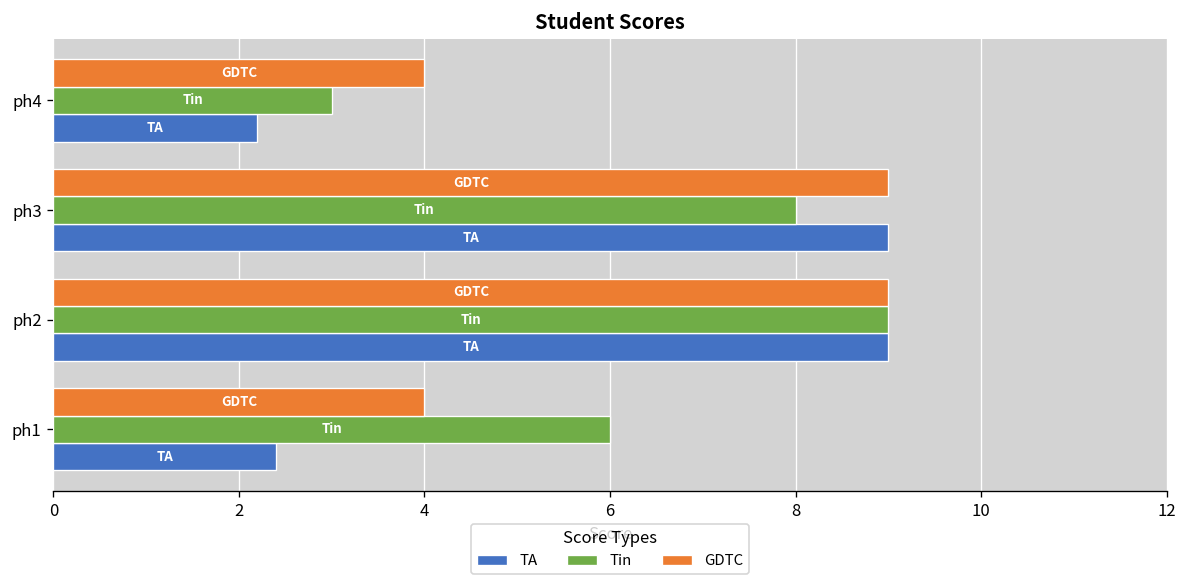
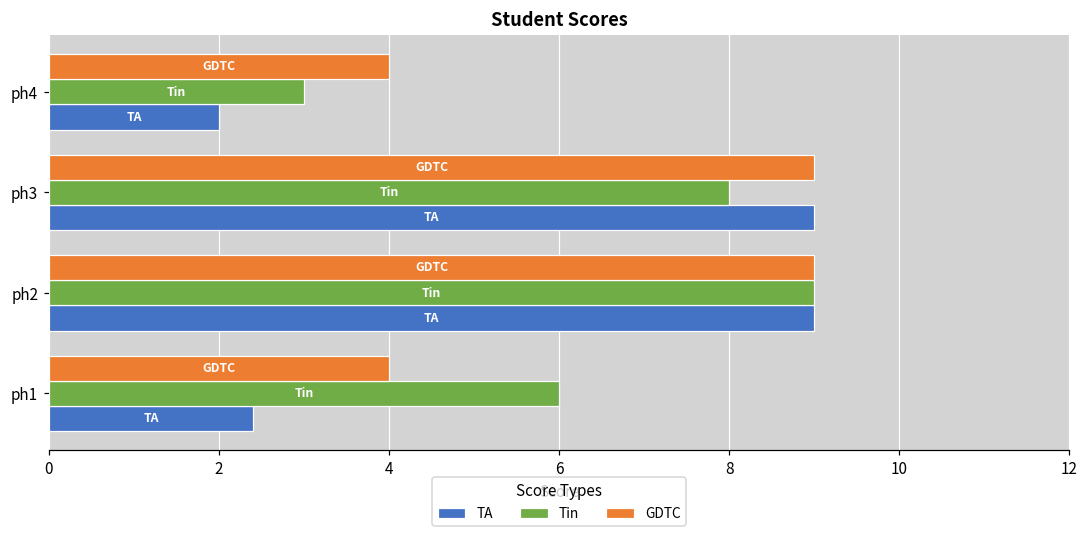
TA, ph4: 2.2 -> 2.0
